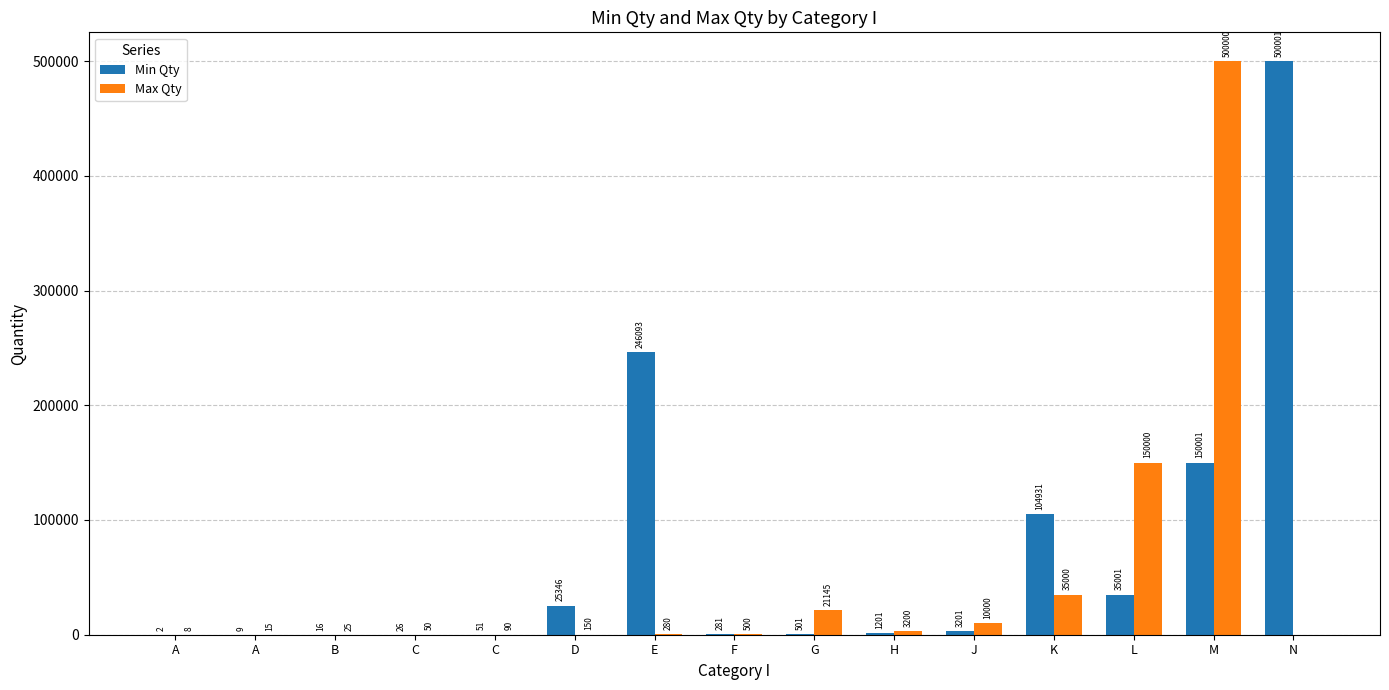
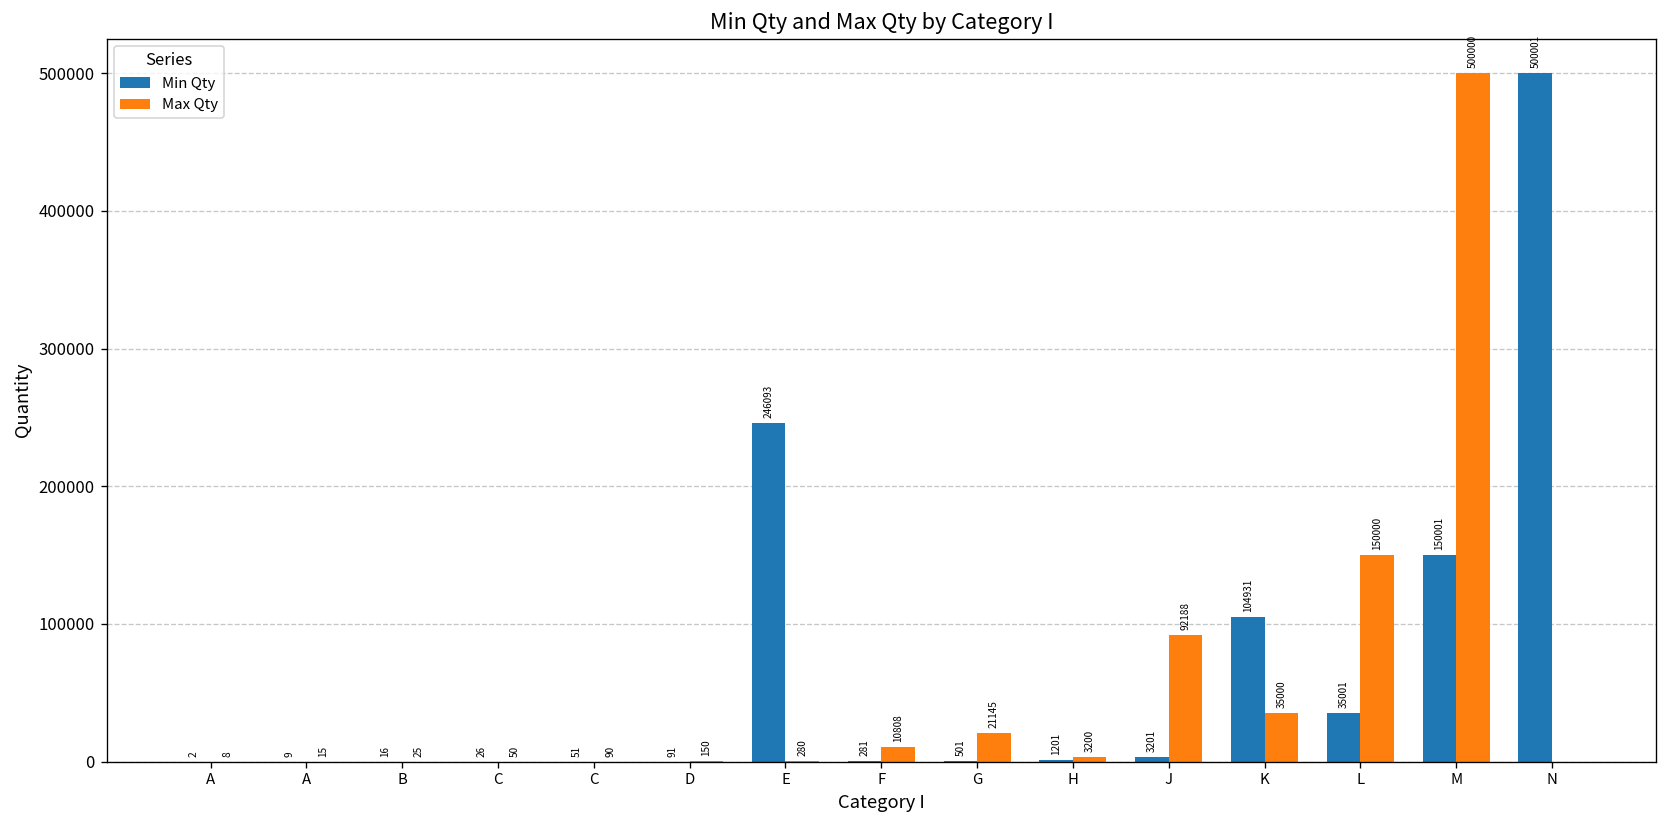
Min Qty, D: 25346 -> 91
Max Qty, F: 500 -> 10808
Max Qty, J: 10000 -> 92188
